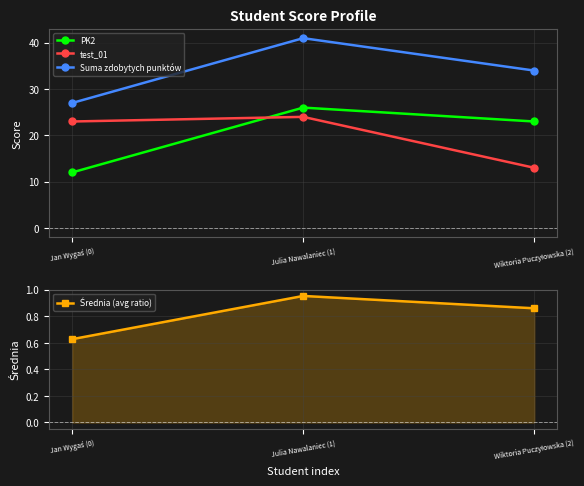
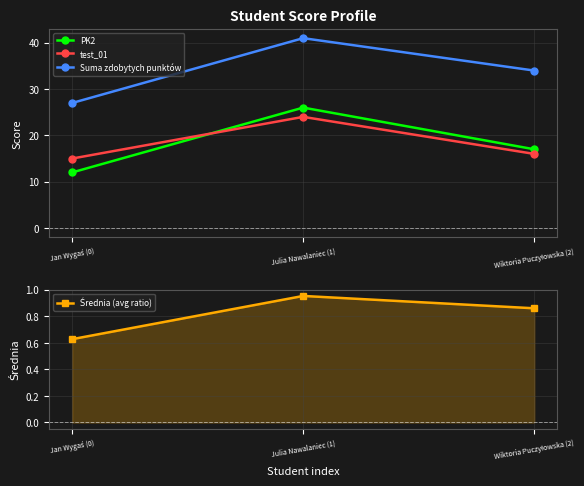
Student Score Profile, test_01, Jan Wygaś (0): 23 -> 15
Student Score Profile, PK2, Wiktoria Puczyłowska (2): 23 -> 17
Student Score Profile, test_01, Wiktoria Puczyłowska (2): 13 -> 16
